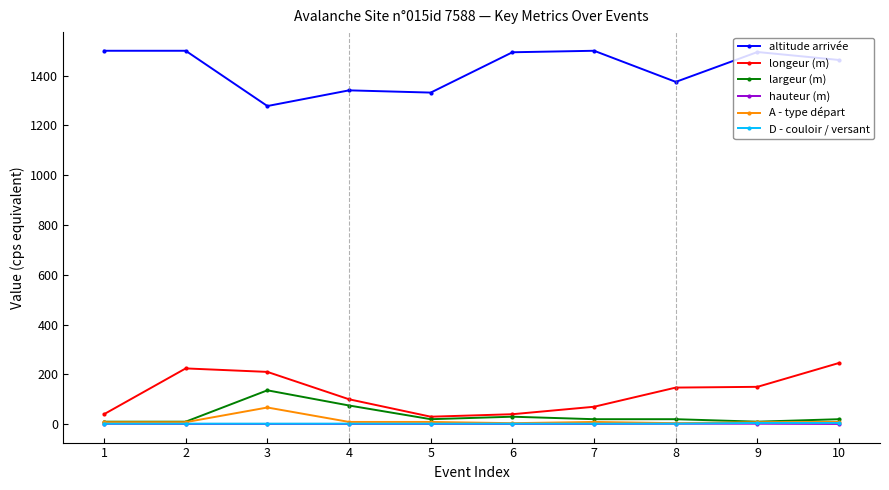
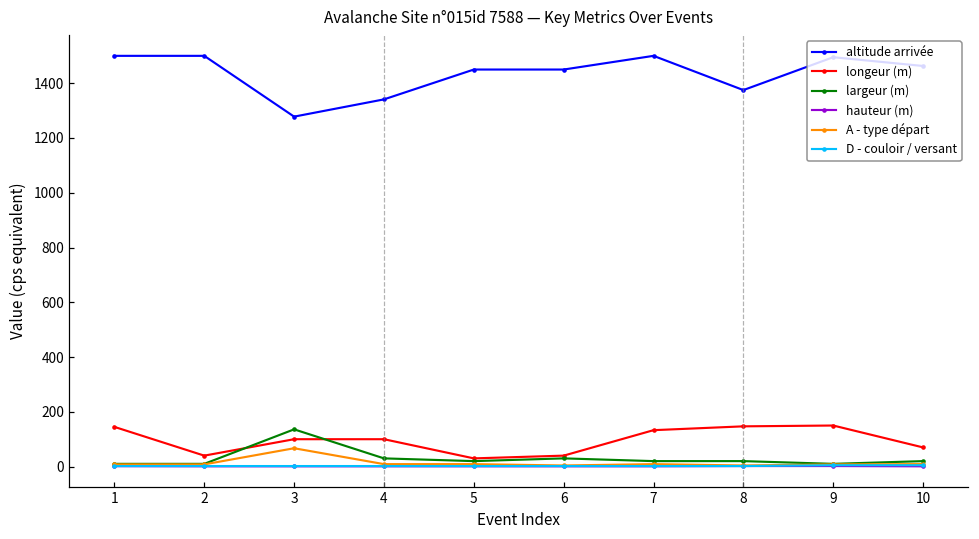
longeur (m), 1: 40 -> 150
longeur (m), 2: 220 -> 40
longeur (m), 3: 210 -> 100
largeur (m), 4: 80 -> 30
altitude arrivée, 5: 1330 -> 1450
altitude arrivée, 6: 1490 -> 1450
longeur (m), 7: 70 -> 130
longeur (m), 10: 250 -> 70
